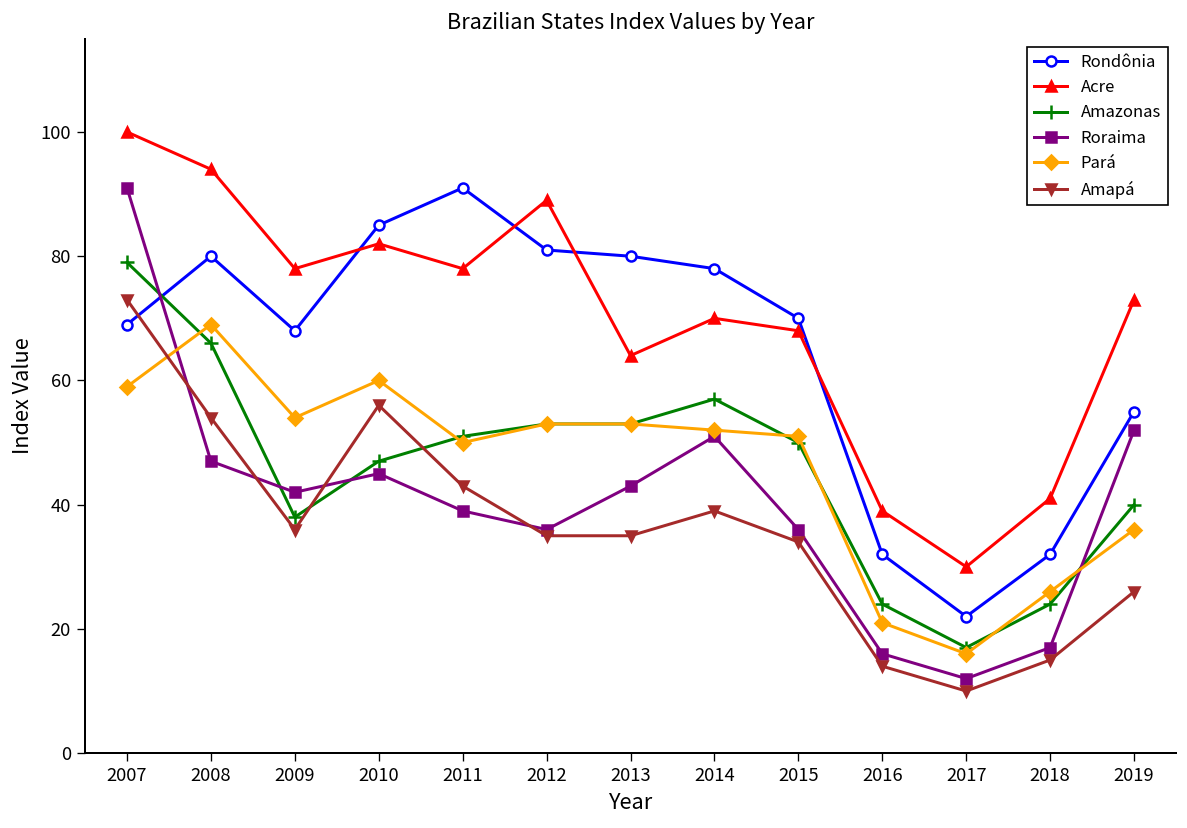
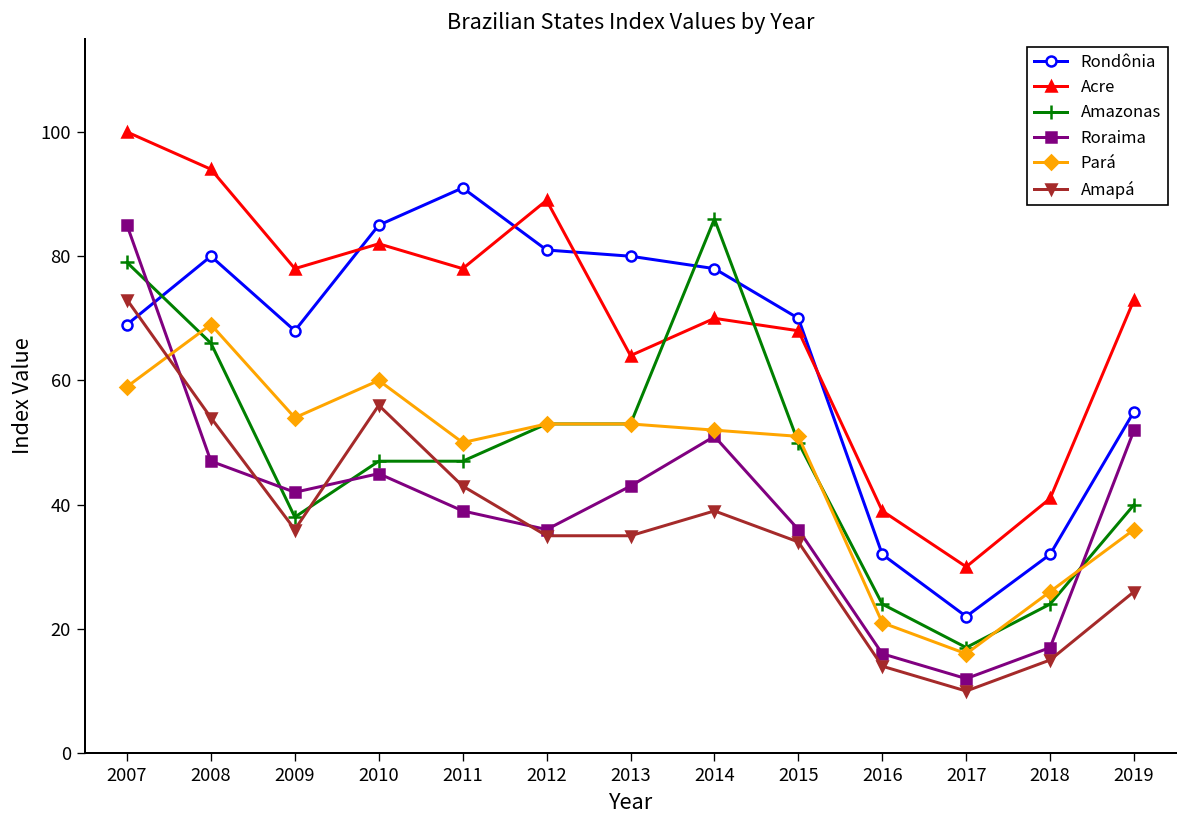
Roraima, 2007: 91 -> 85
Amazonas, 2011: 51 -> 47
Amazonas, 2014: 57 -> 86
